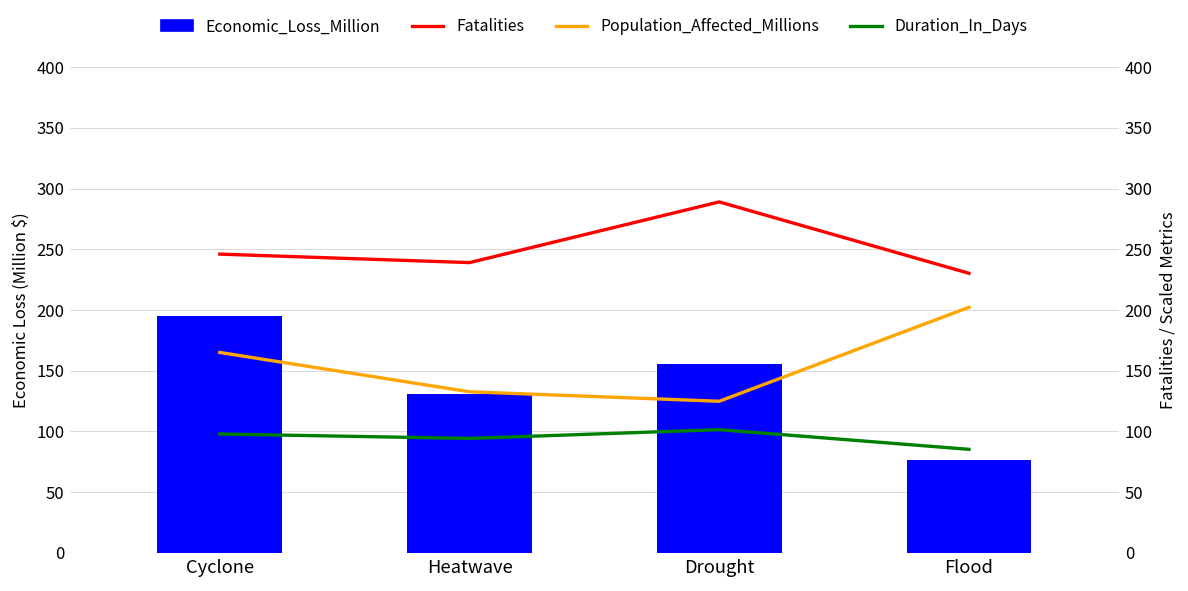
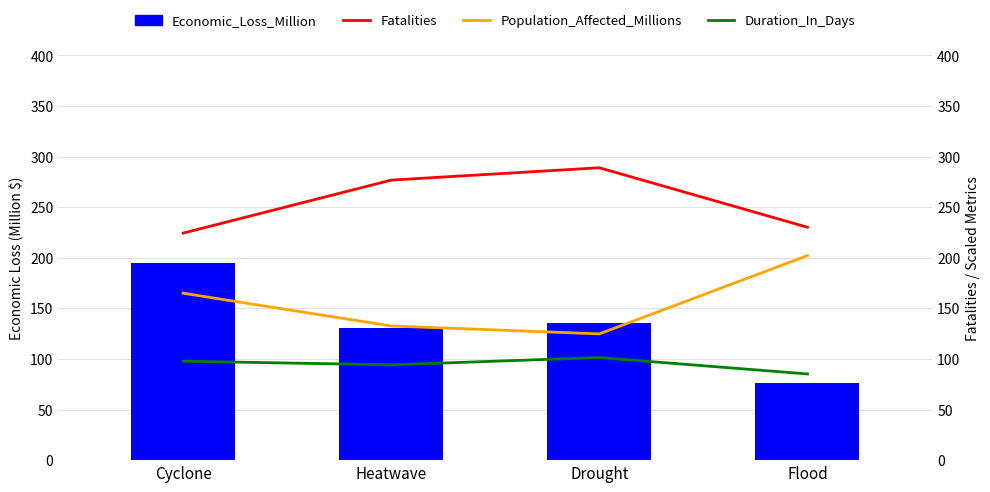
Economic_Loss_Million, Drought: 156 -> 135
Fatalities, Cyclone: 246 -> 224
Fatalities, Heatwave: 239 -> 277
